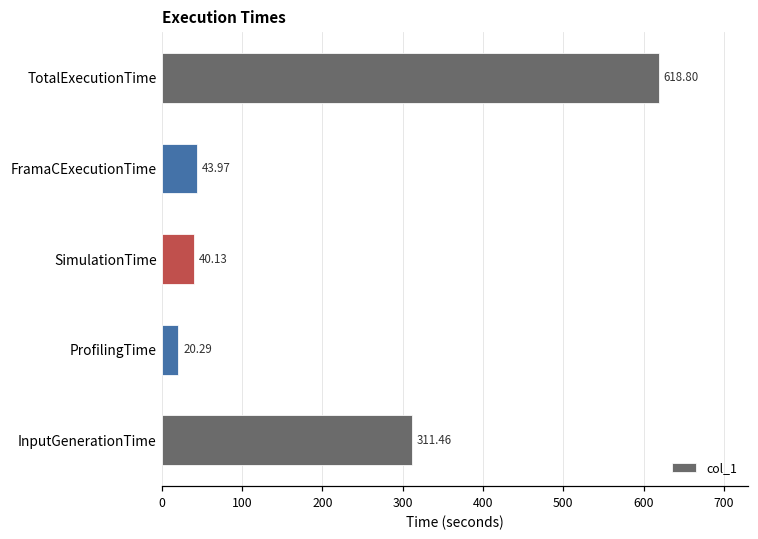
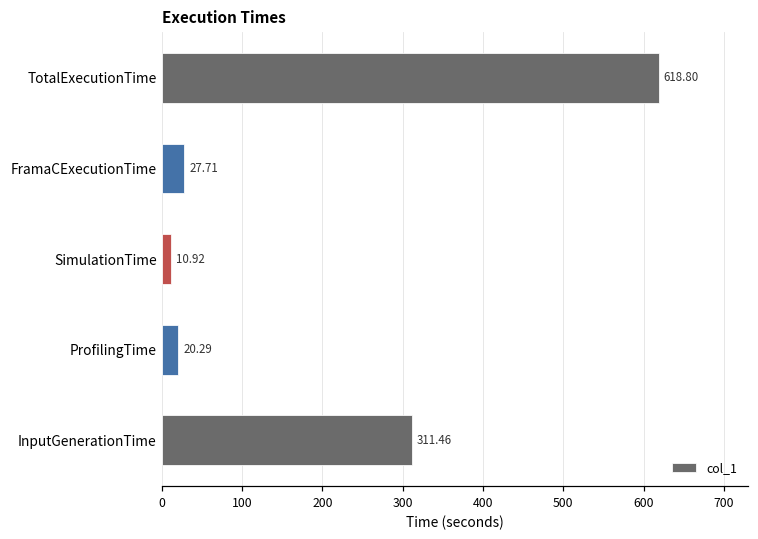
FramaCExecutionTime: 43.97 -> 27.71
SimulationTime: 40.13 -> 10.92
